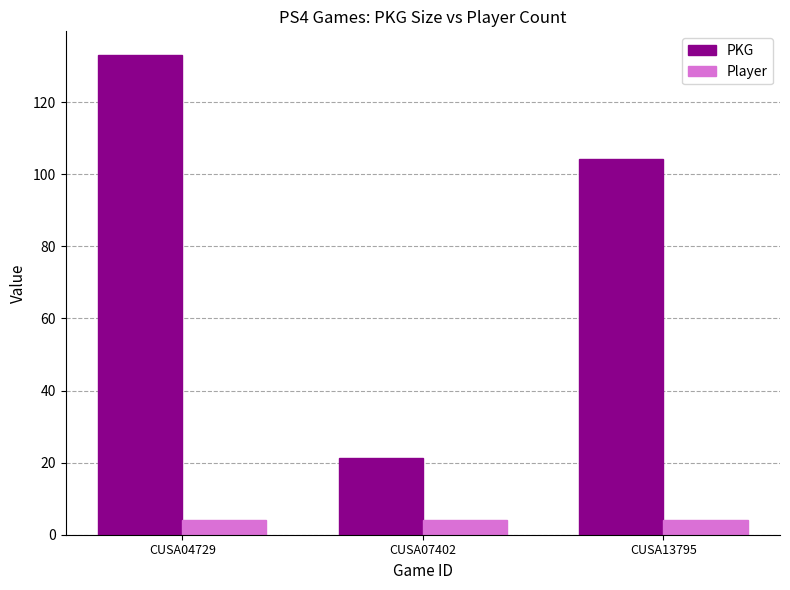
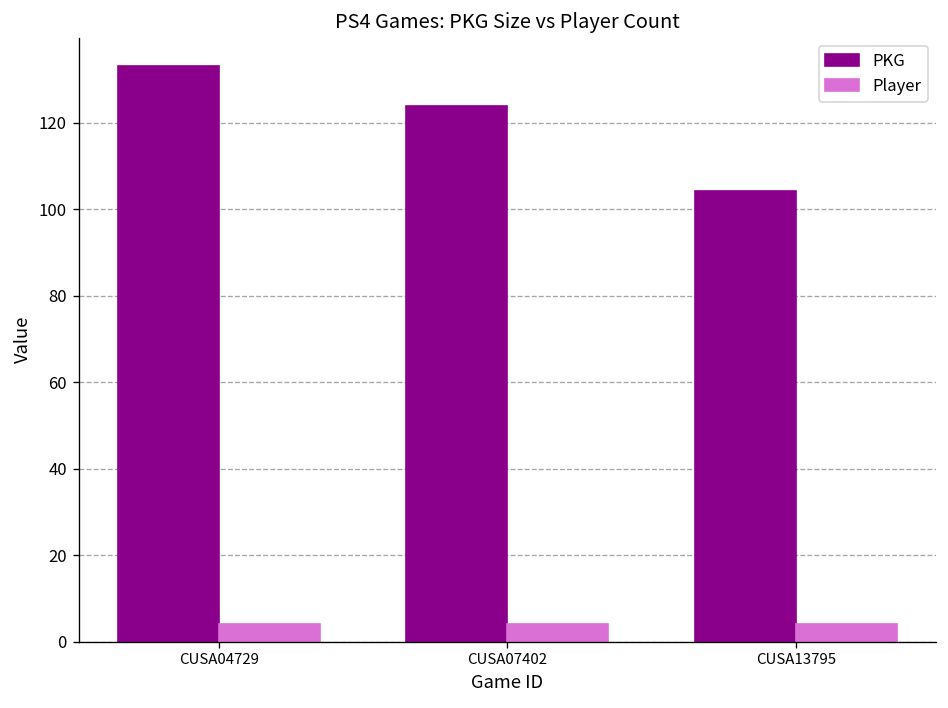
PKG, CUSA07402: 21 -> 124
